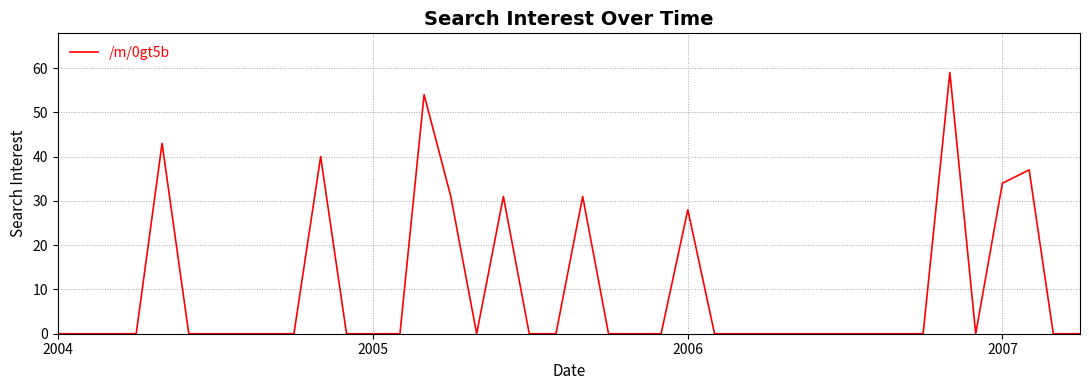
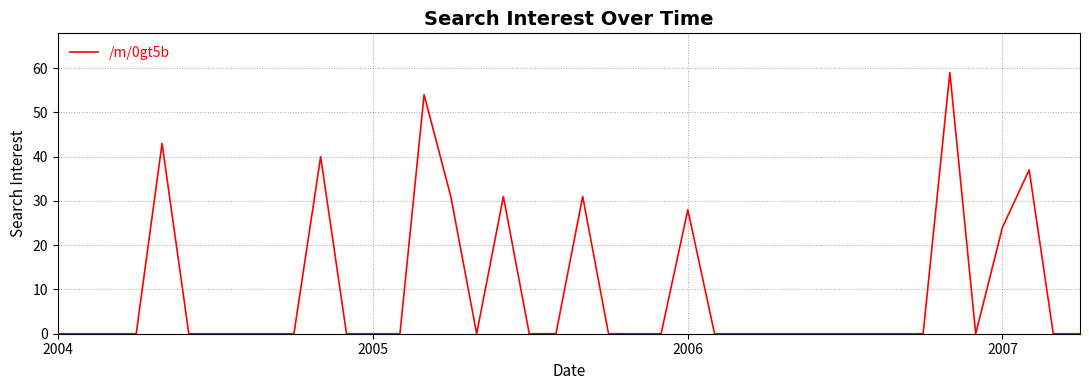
2007: 34 -> 24
